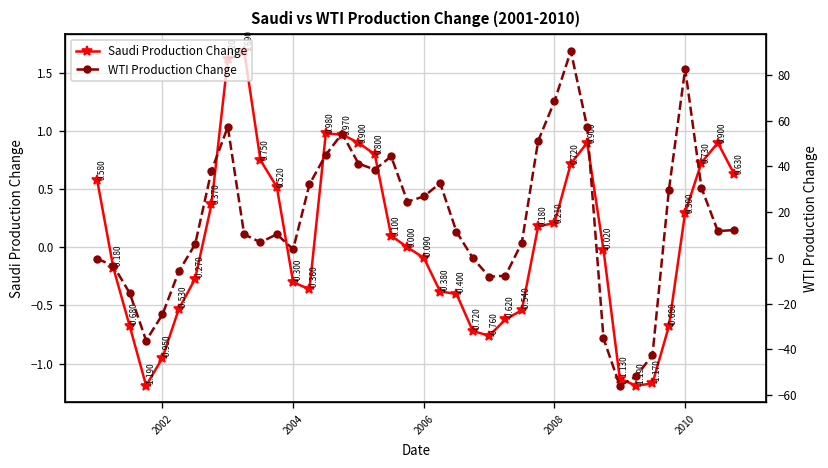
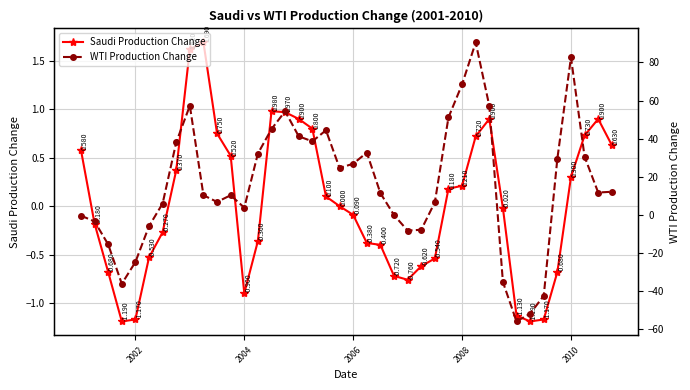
Saudi Production Change, 2002: -0.950 -> -1.170
Saudi Production Change, 2004: -0.300 -> -0.900
